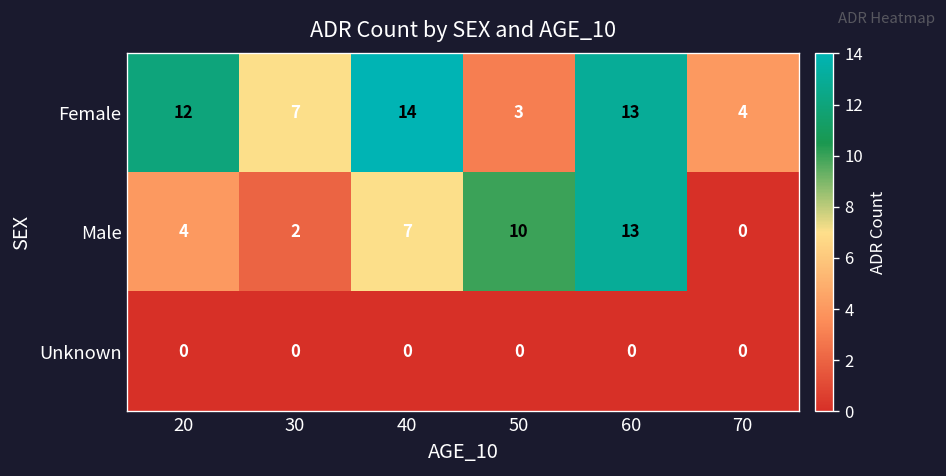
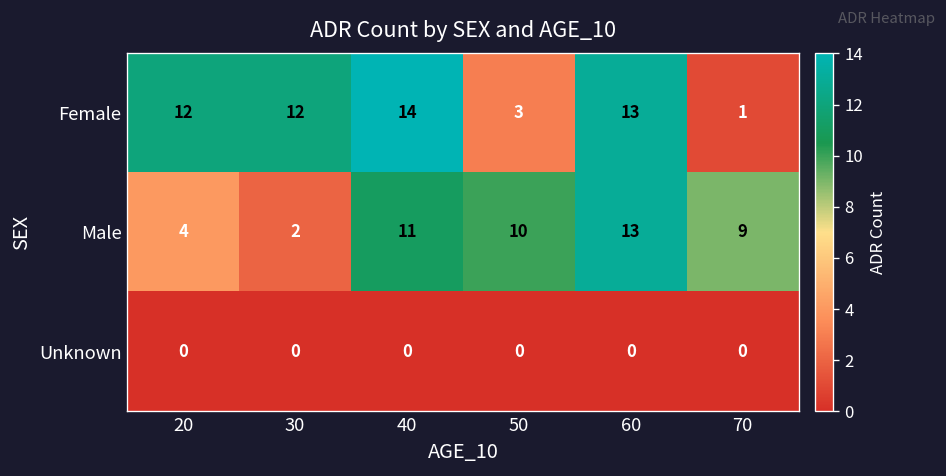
Female, 30: 7 -> 12
Female, 70: 4 -> 1
Male, 40: 7 -> 11
Male, 70: 0 -> 9
